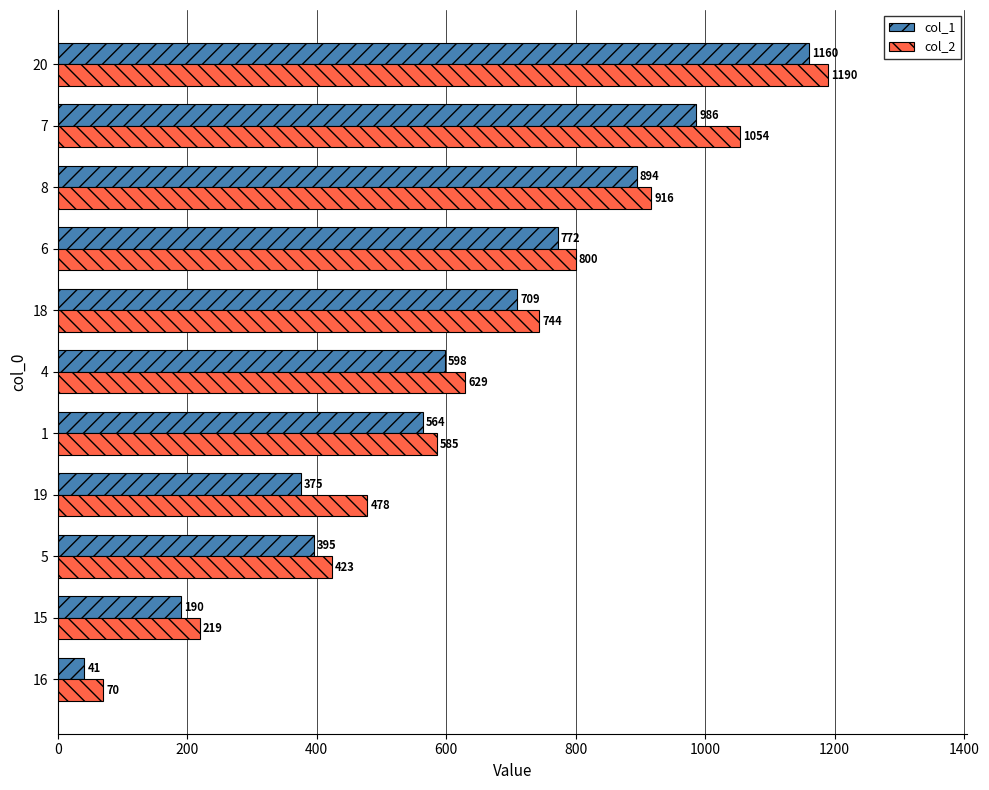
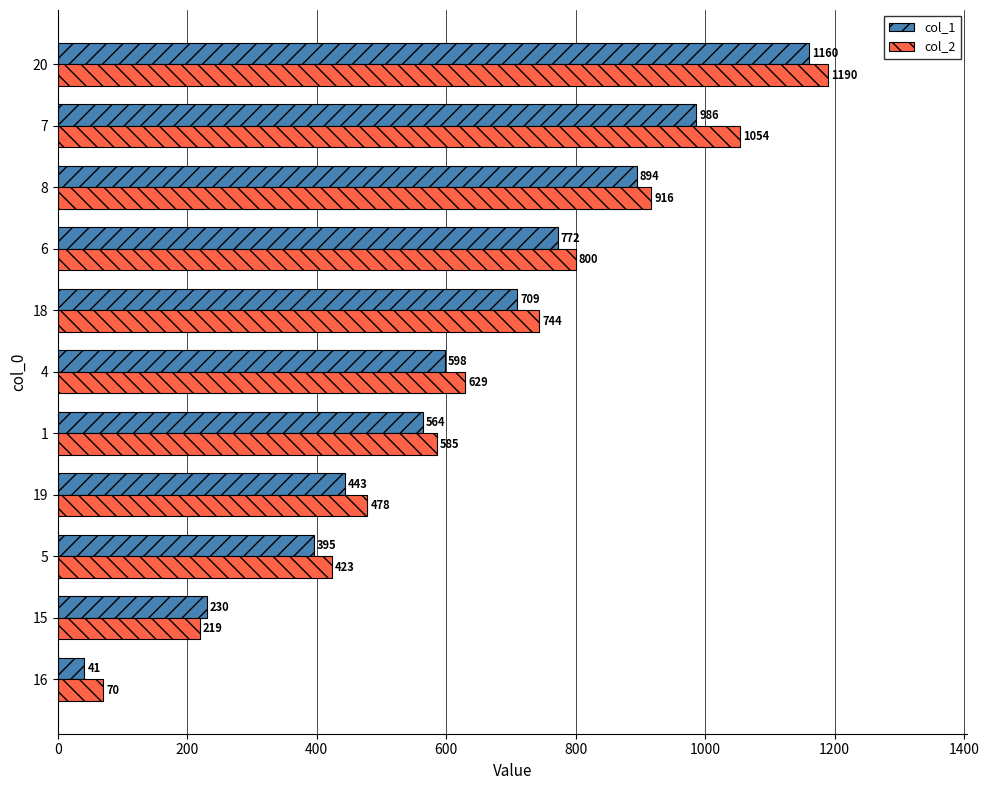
col_1, 19: 375 -> 443
col_1, 15: 190 -> 230
